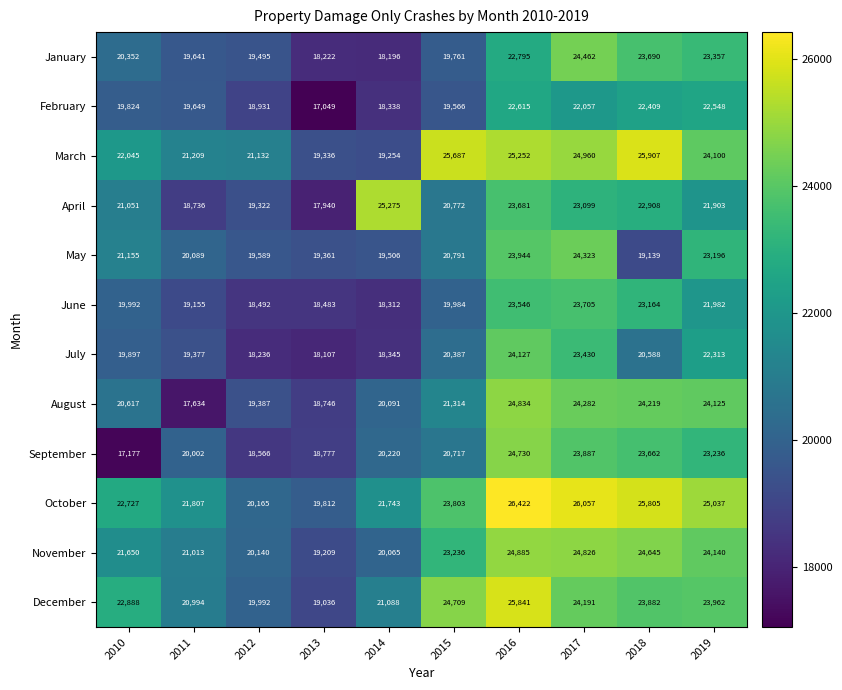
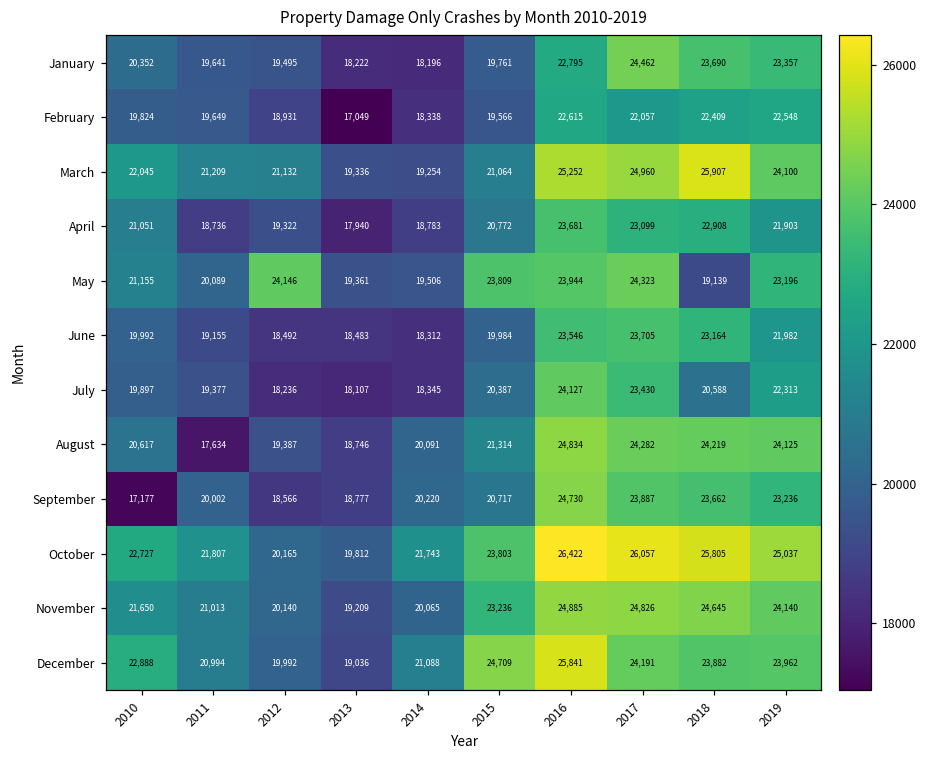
March, 2015: 25,687 -> 21,064
April, 2014: 25,275 -> 18,783
May, 2012: 19,589 -> 24,146
May, 2015: 20,791 -> 23,809
